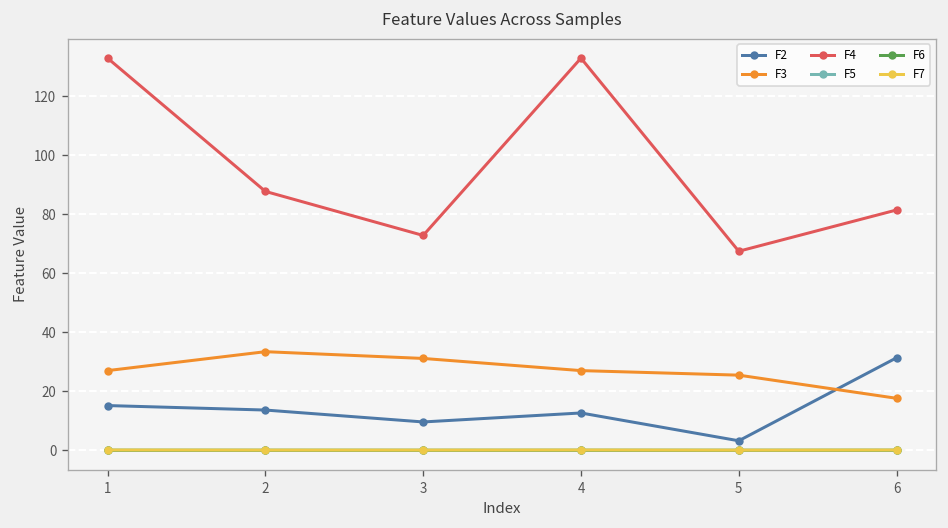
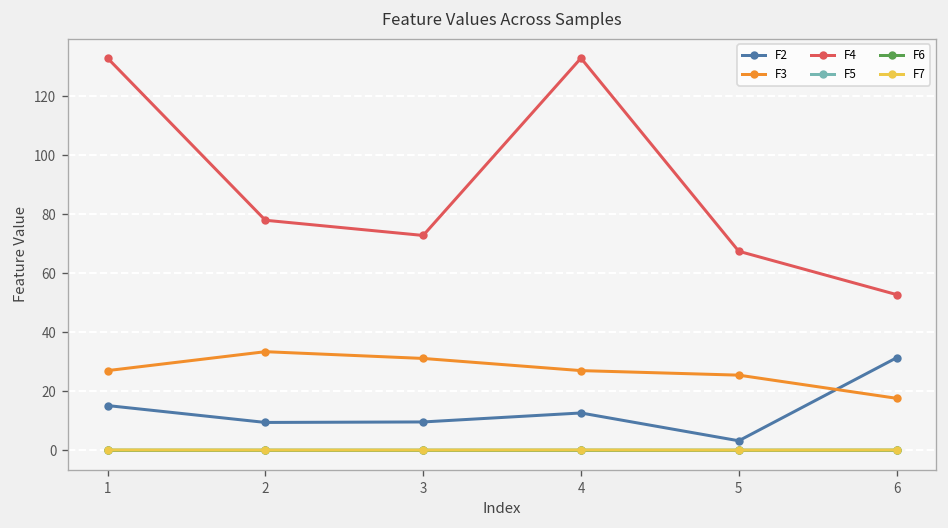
F2, 2: 14 -> 10
F4, 2: 88 -> 78
F4, 6: 81 -> 53
